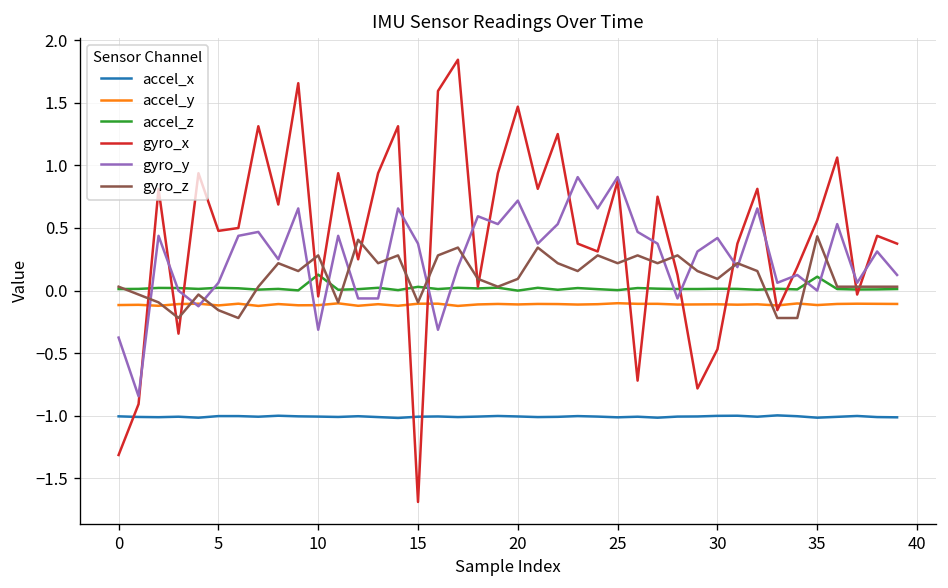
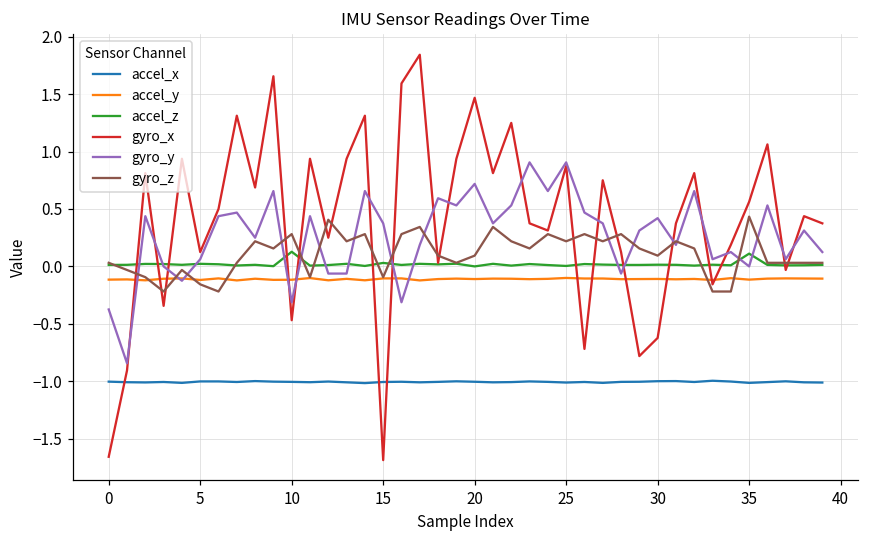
gyro_x, 0: -1.31 -> -1.66
gyro_x, 5: 0.48 -> 0.13
gyro_x, 10: -0.05 -> -0.47
gyro_x, 30: -0.47 -> -0.62
